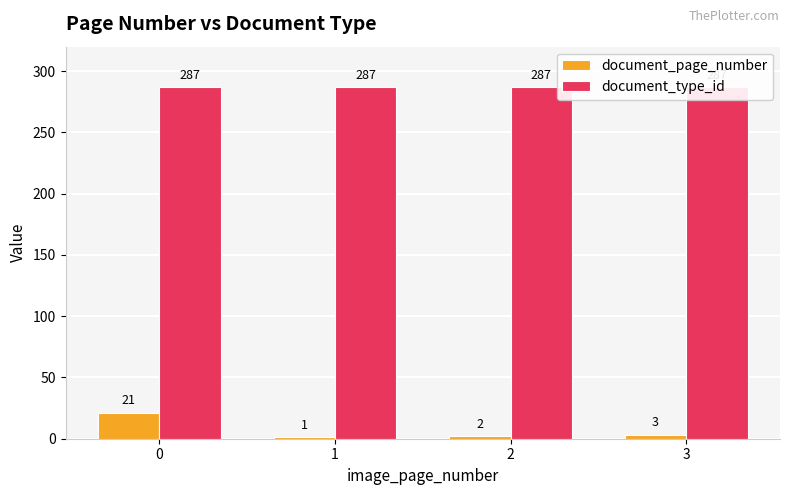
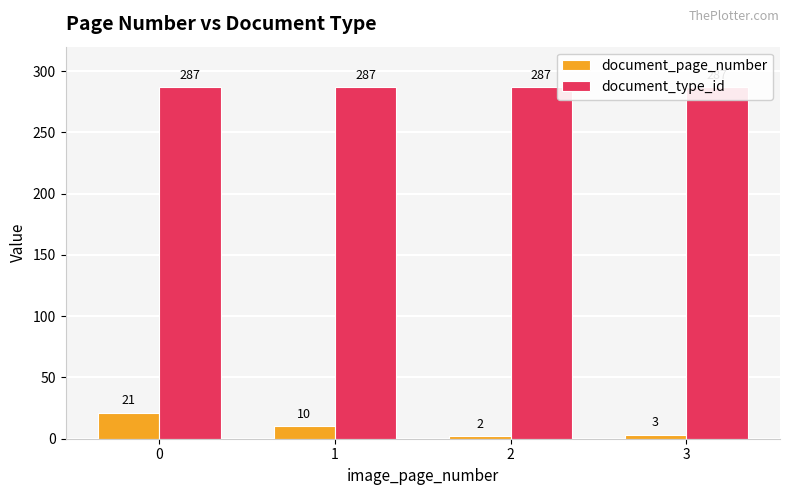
document_page_number, 1: 1 -> 10
